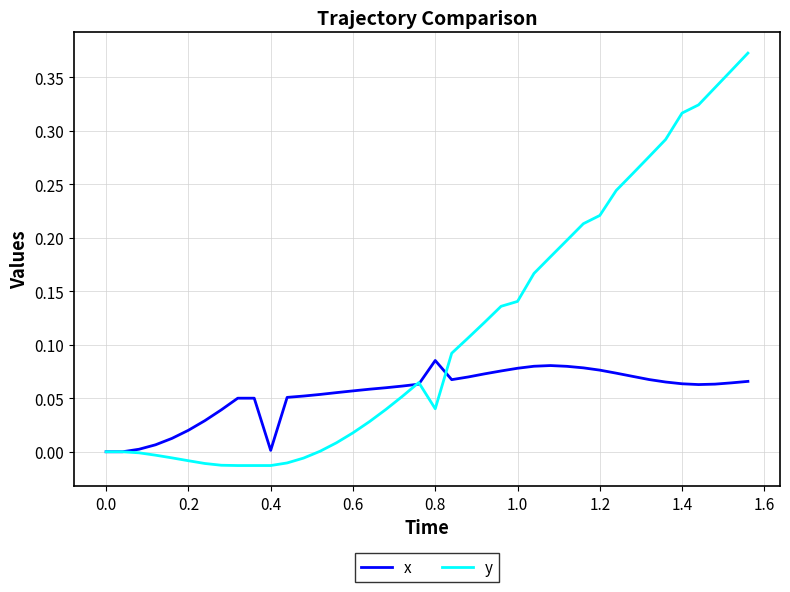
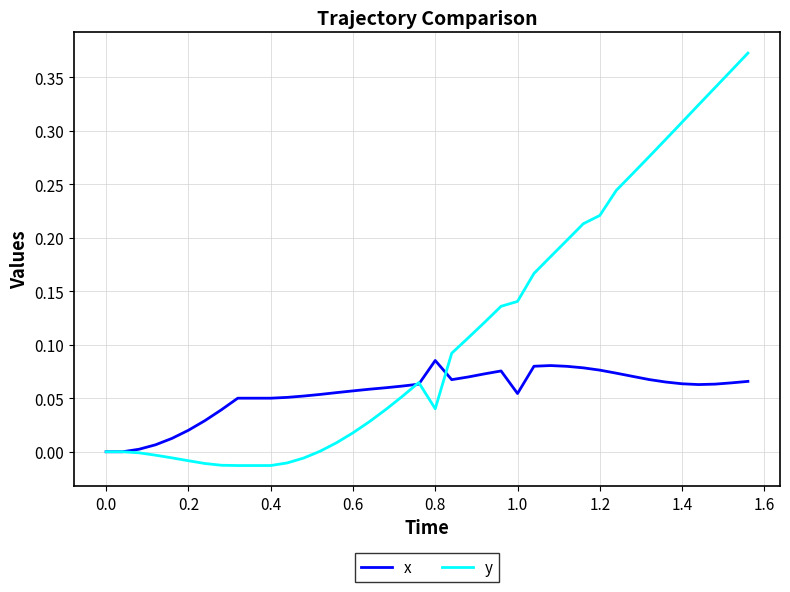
x, 0.4: 0.001 -> 0.050
x, 1.0: 0.078 -> 0.054
y, 1.4: 0.317 -> 0.308
